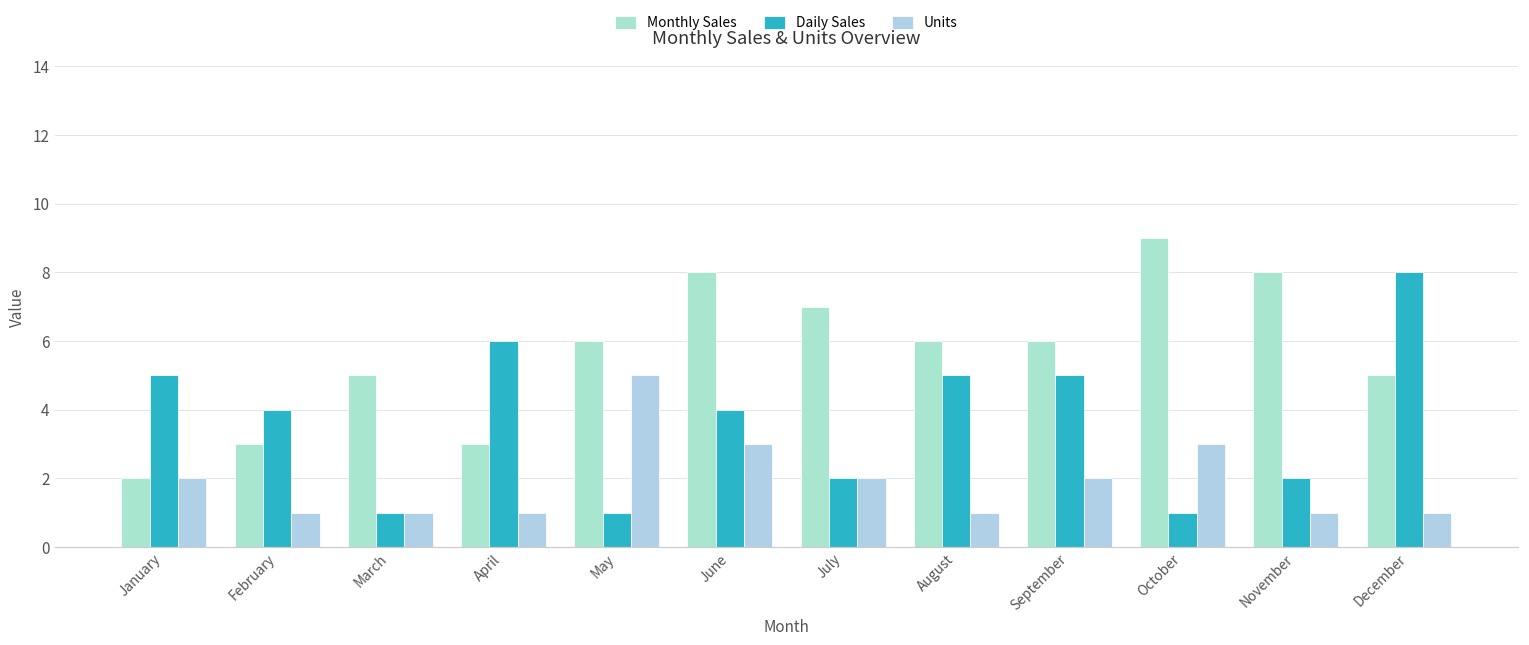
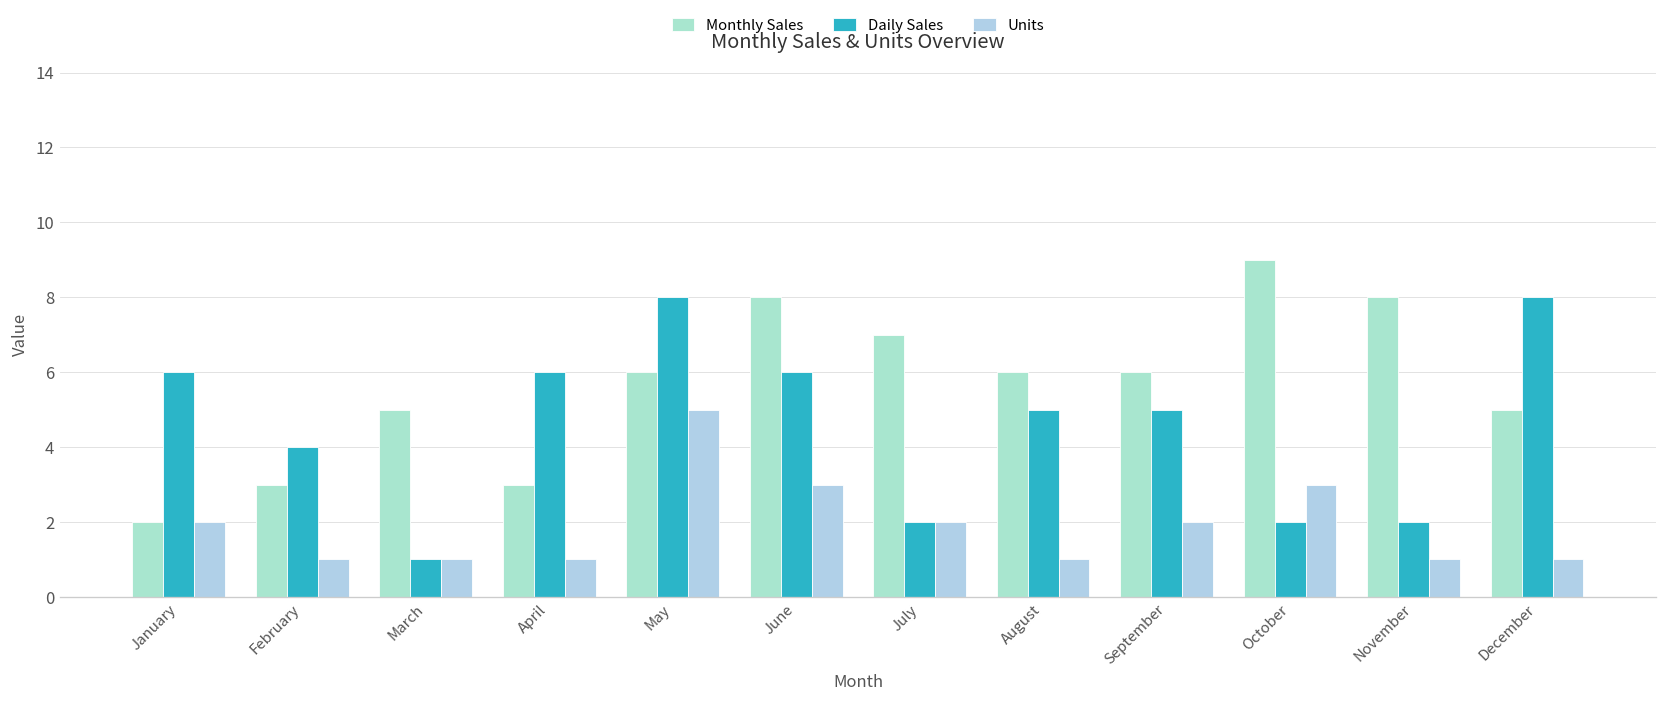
Daily Sales, January: 5 -> 6
Daily Sales, May: 1 -> 8
Daily Sales, June: 4 -> 6
Daily Sales, October: 1 -> 2
